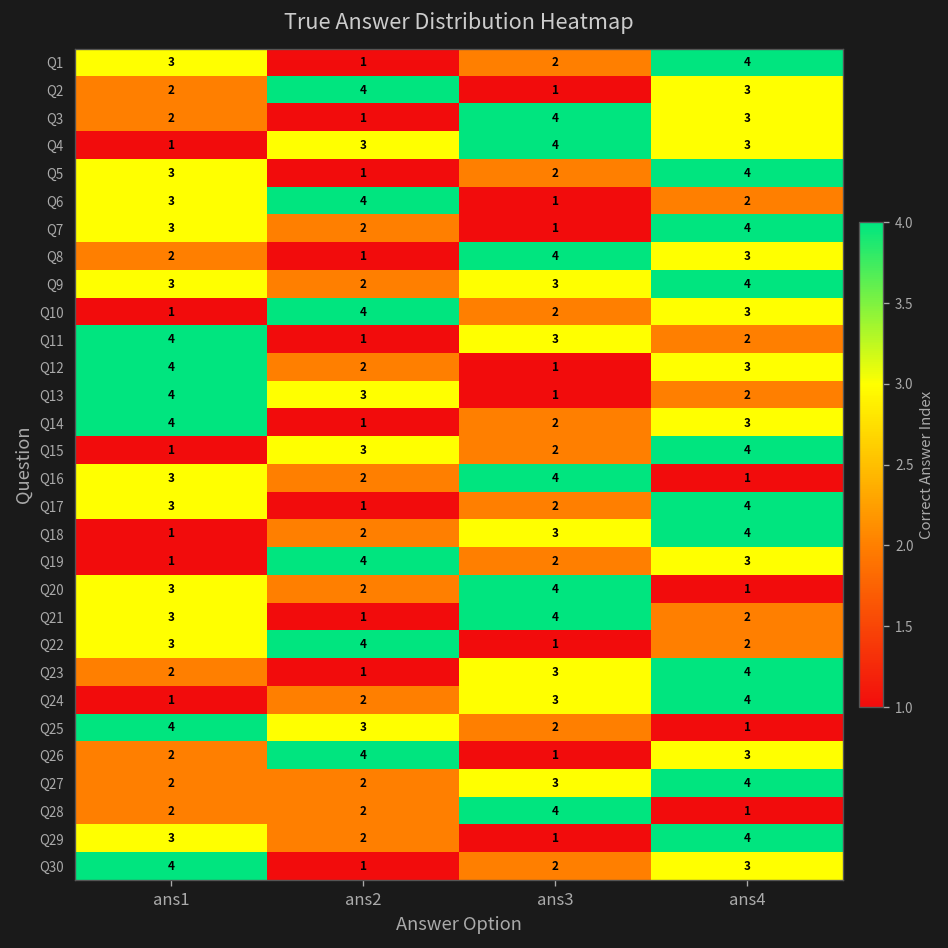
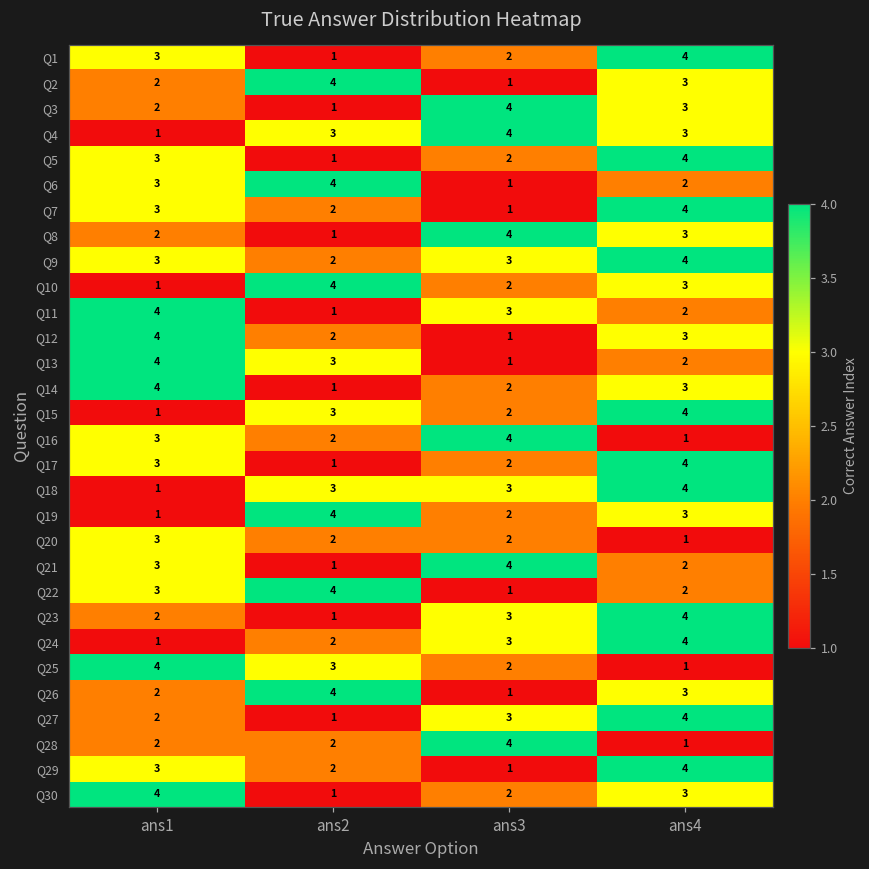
Q18, ans2: 2 -> 3
Q20, ans3: 4 -> 2
Q27, ans2: 2 -> 1
